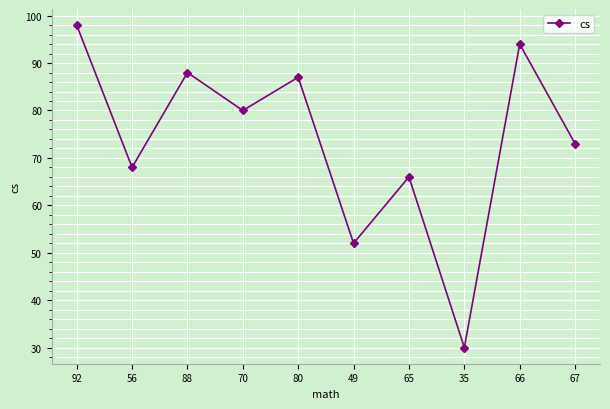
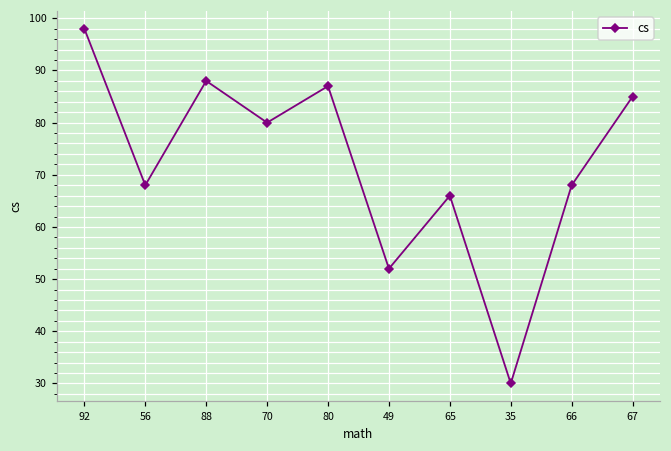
66: 94 -> 68
67: 73 -> 85
